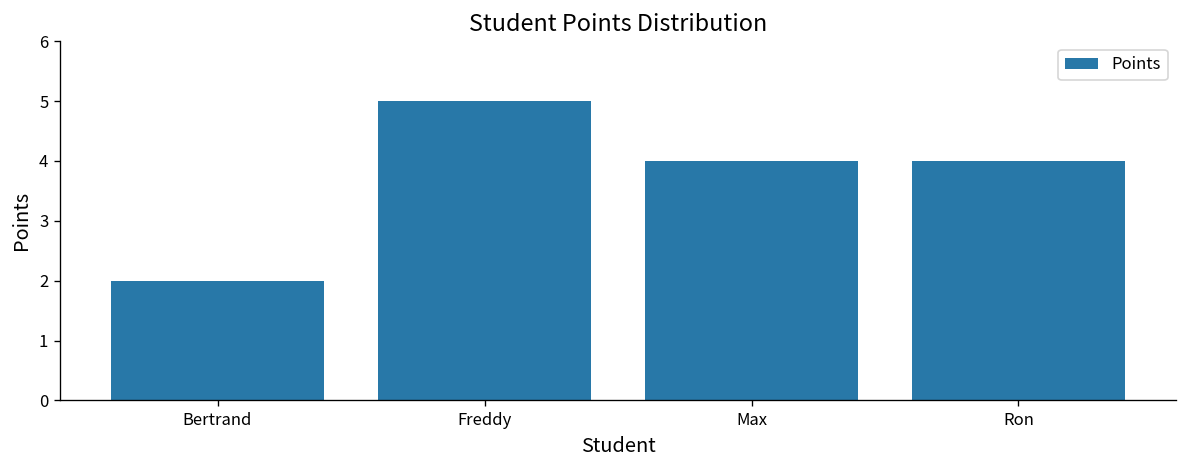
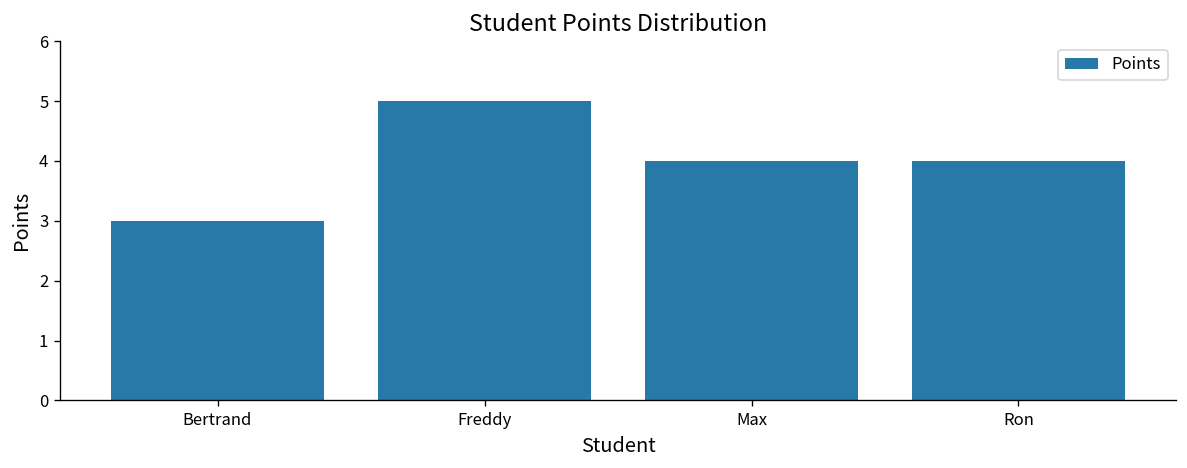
Bertrand: 2 -> 3
